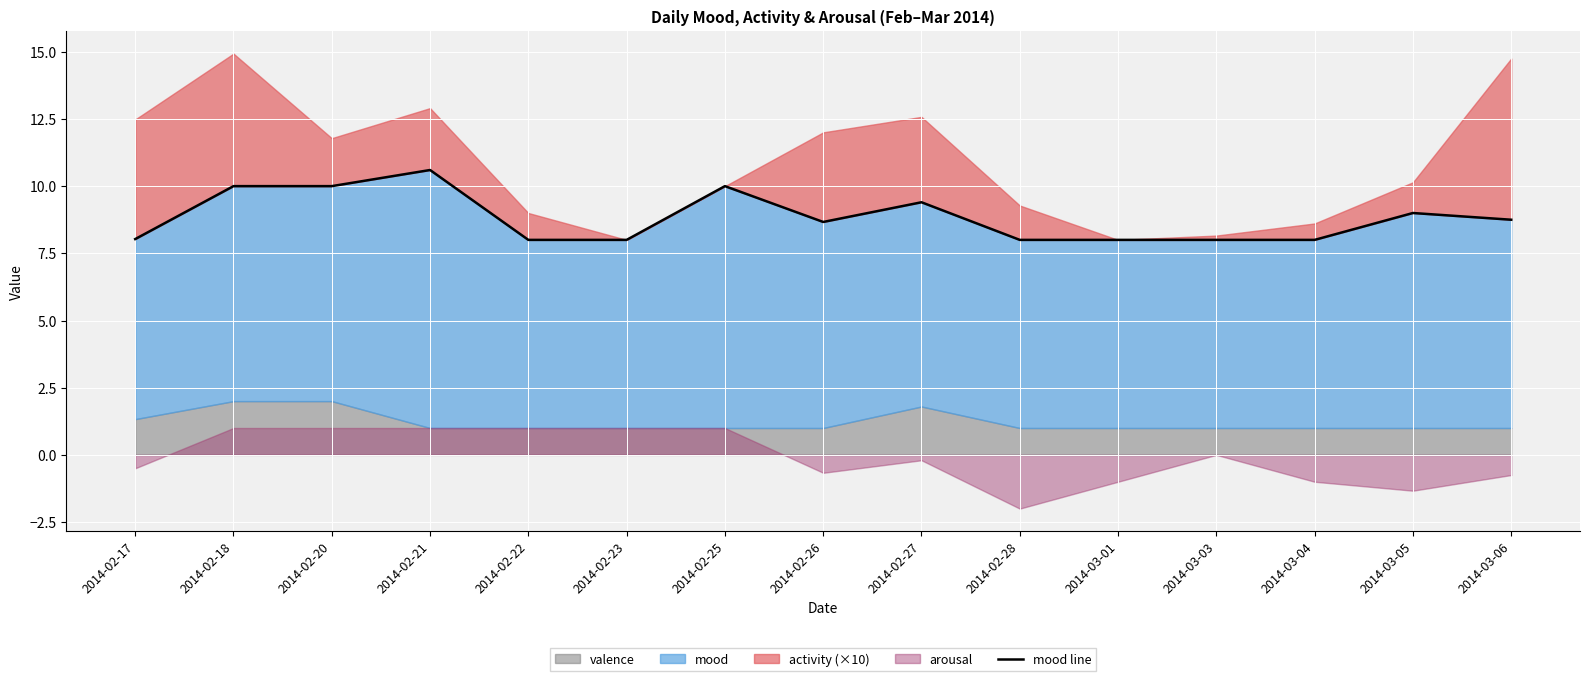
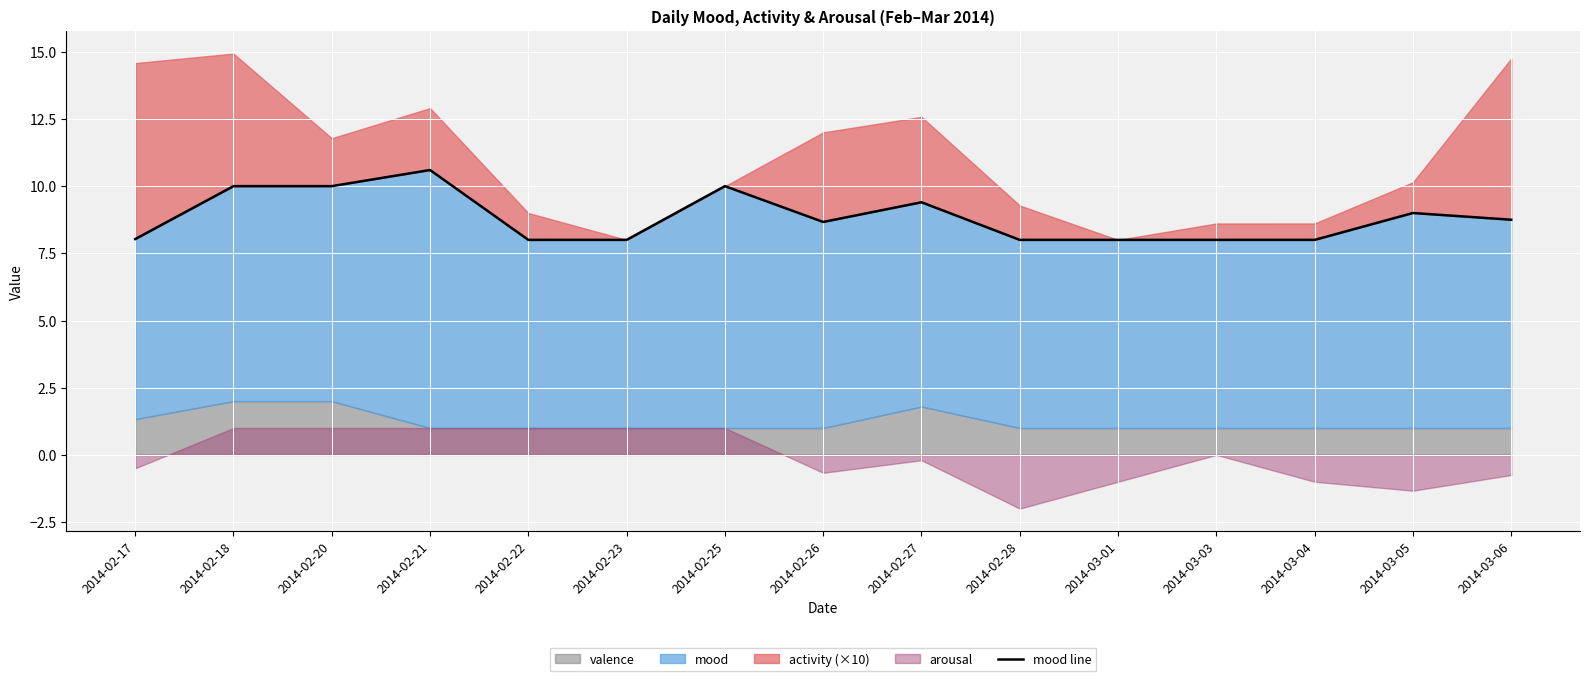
activity (×10), 2014-02-17: 4.5 -> 6.5
activity (×10), 2014-03-03: 0.2 -> 0.6
